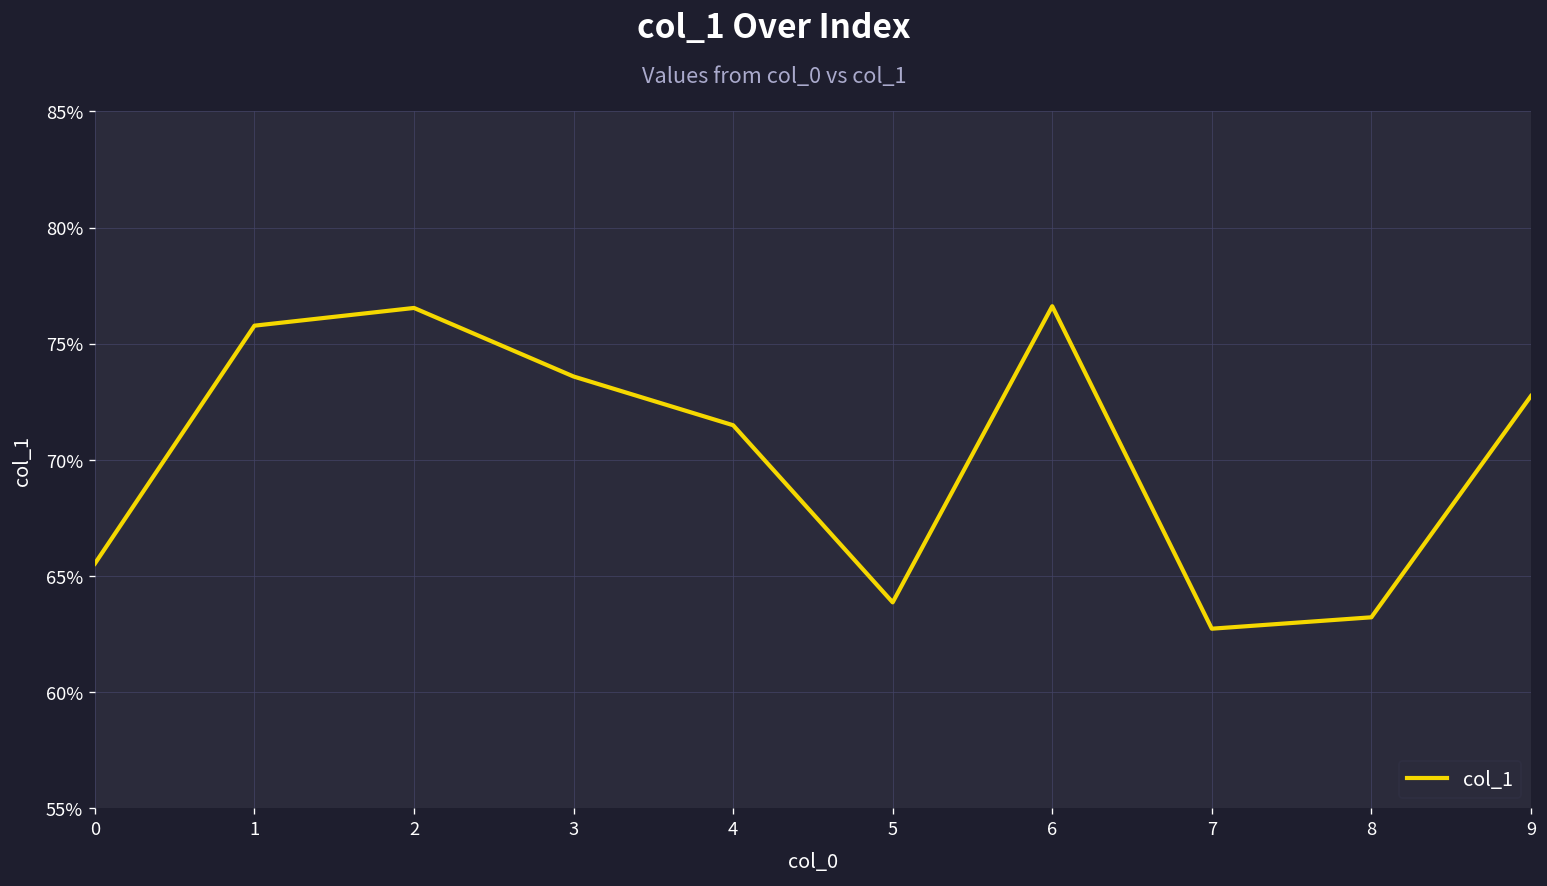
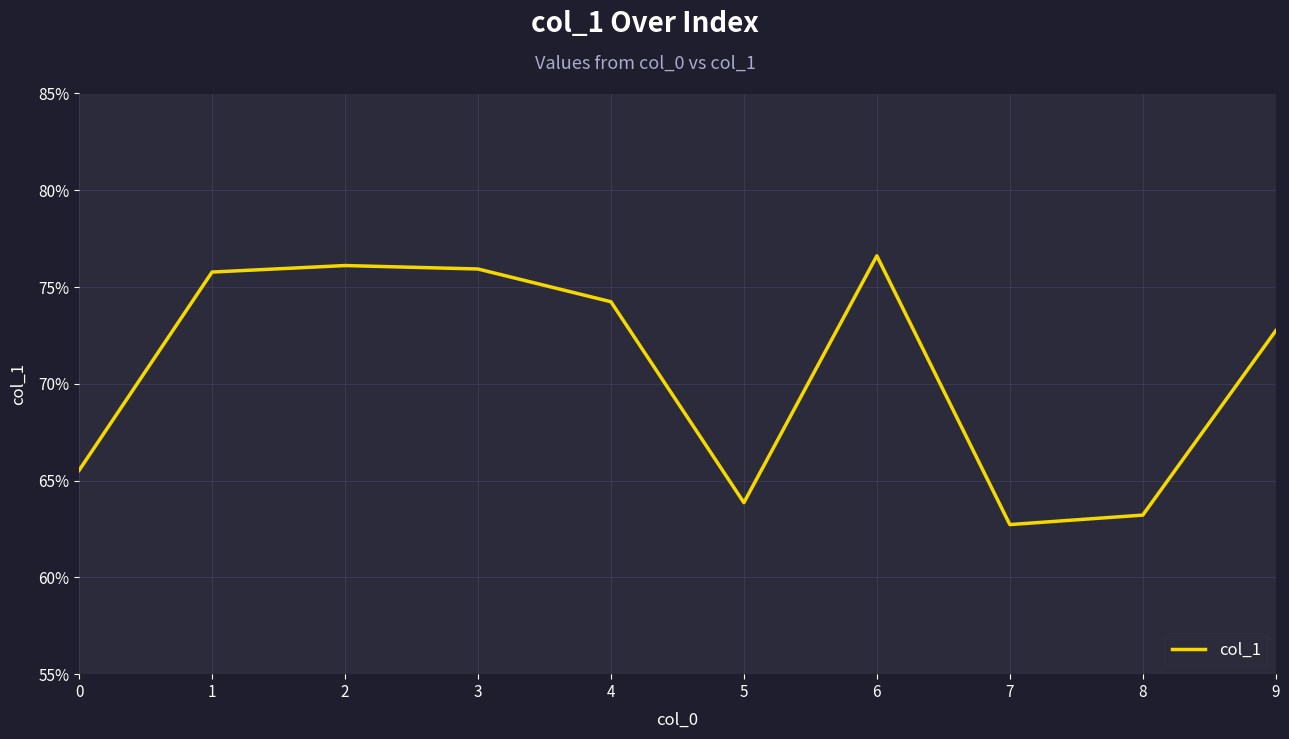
2: 76.5% -> 76.1%
3: 73.6% -> 75.9%
4: 71.5% -> 74.2%
